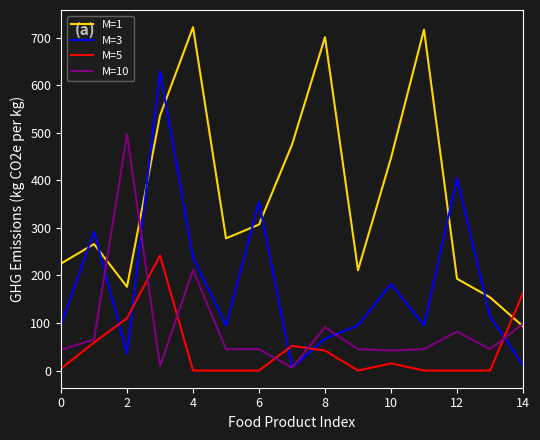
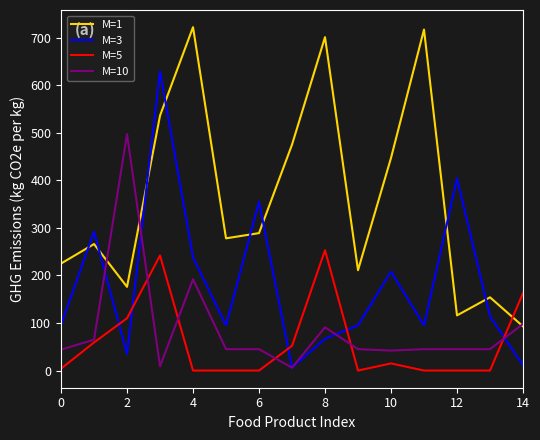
M=10, 4: 210 -> 190
M=1, 6: 310 -> 290
M=5, 8: 40 -> 250
M=3, 10: 180 -> 210
M=1, 12: 190 -> 120
M=10, 12: 80 -> 50
